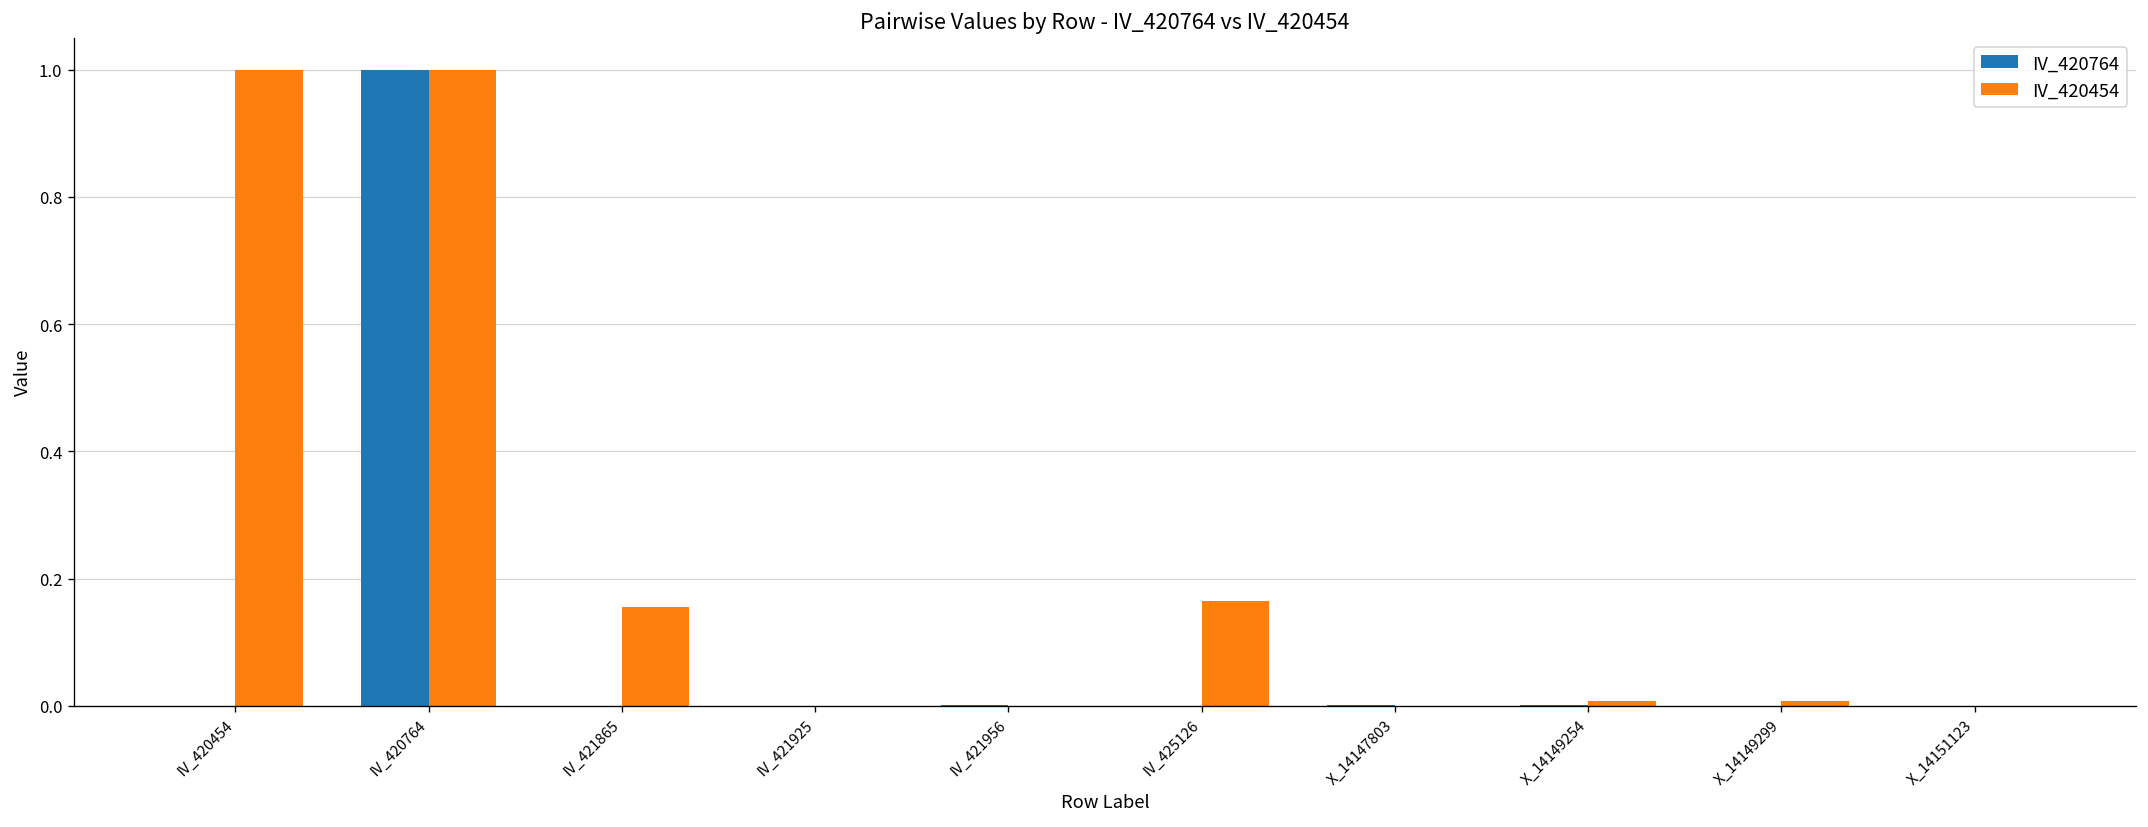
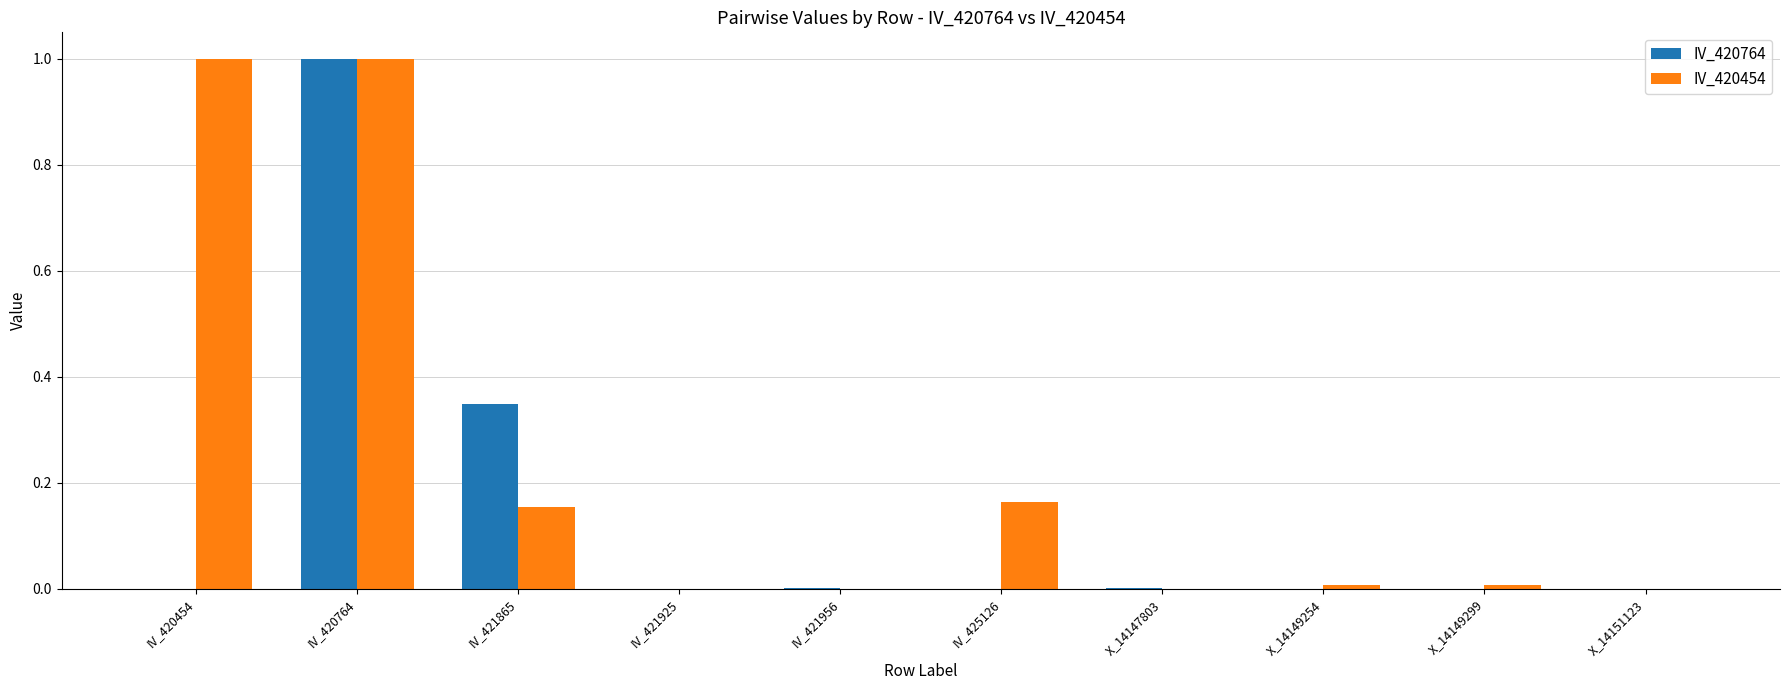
IV_420764, IV_421865: 0.00 -> 0.35
